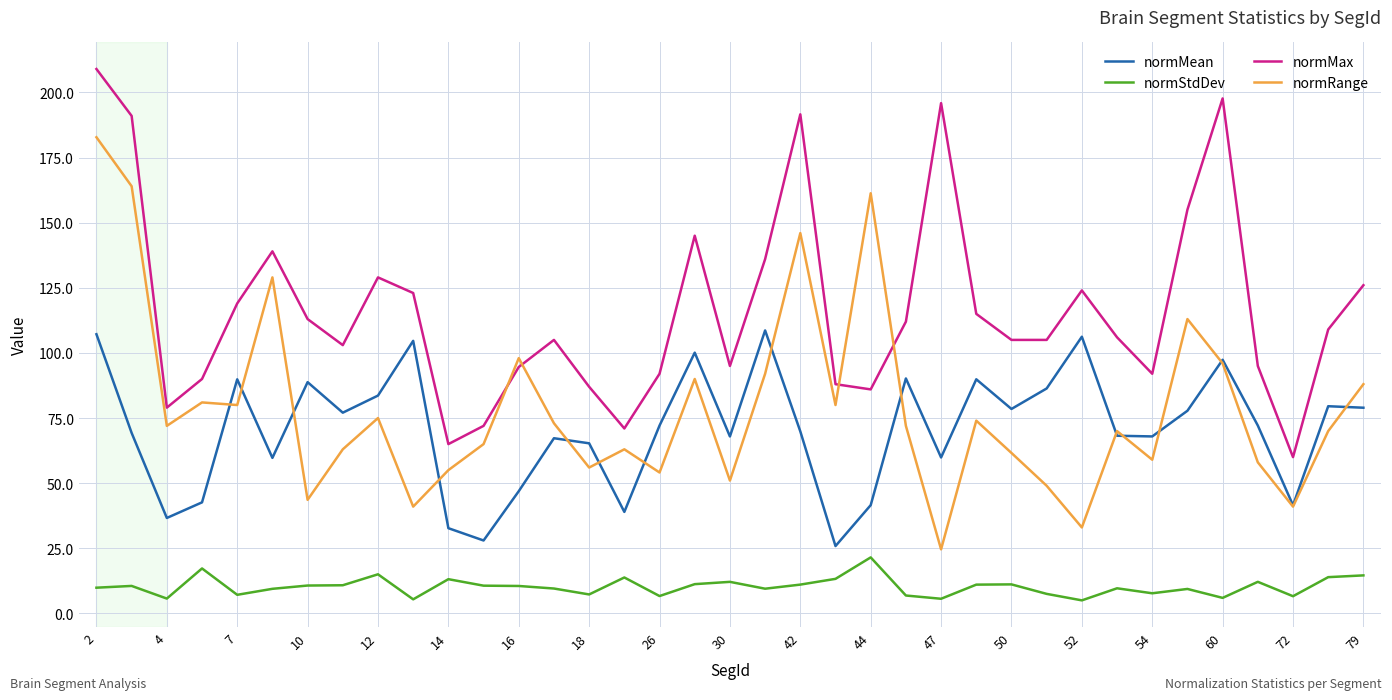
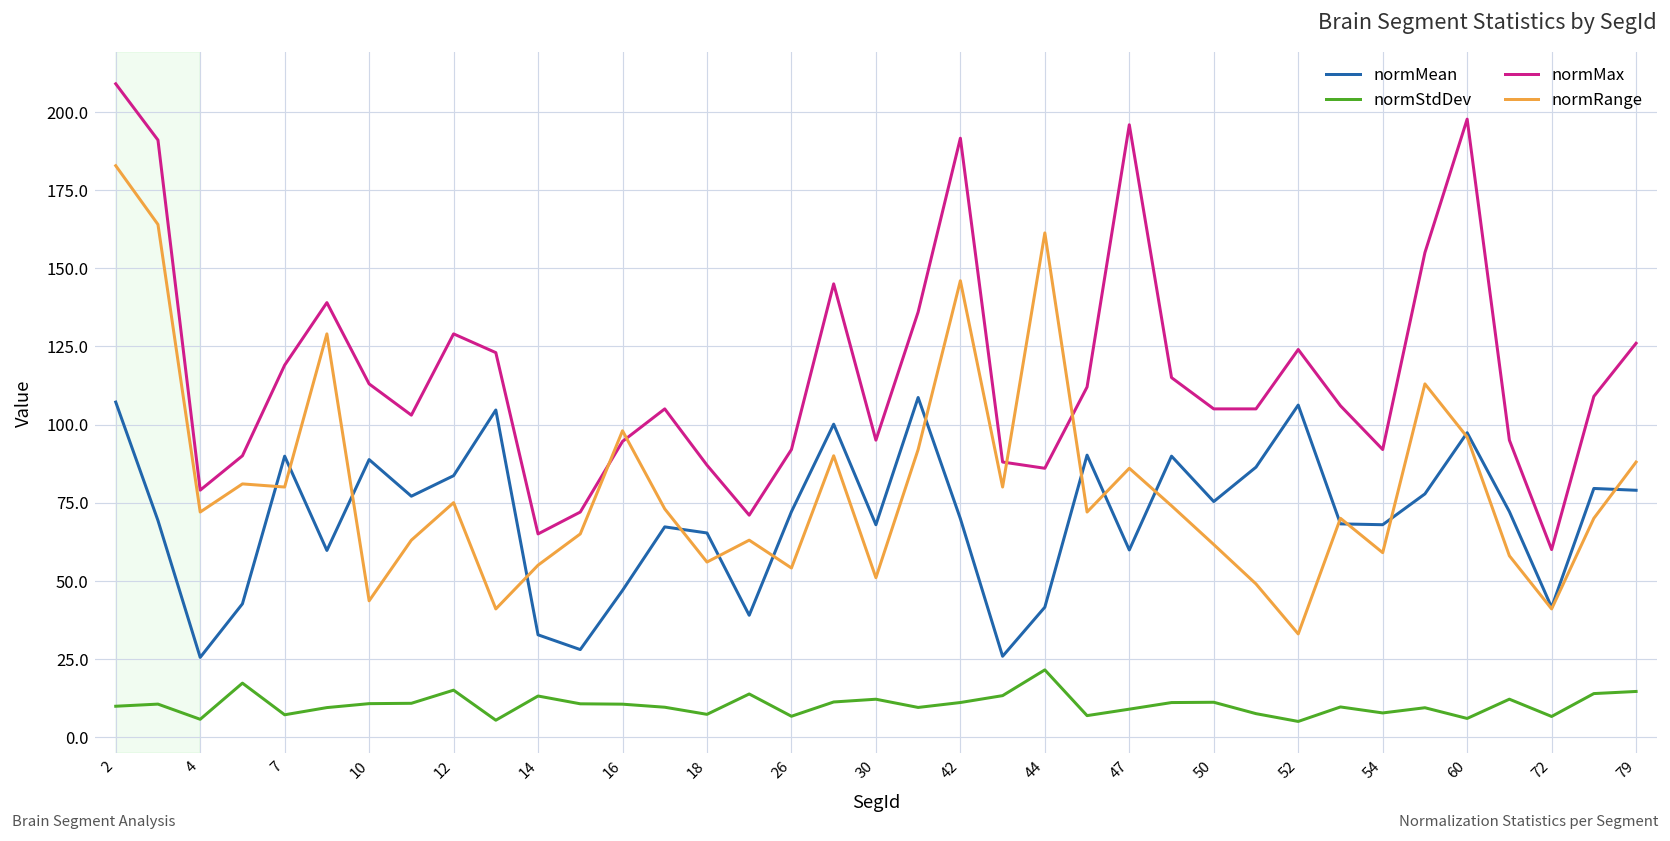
normMean, 4: 37 -> 26
normStdDev, 47: 6 -> 9
normRange, 47: 25 -> 86
normMean, 50: 78 -> 75
